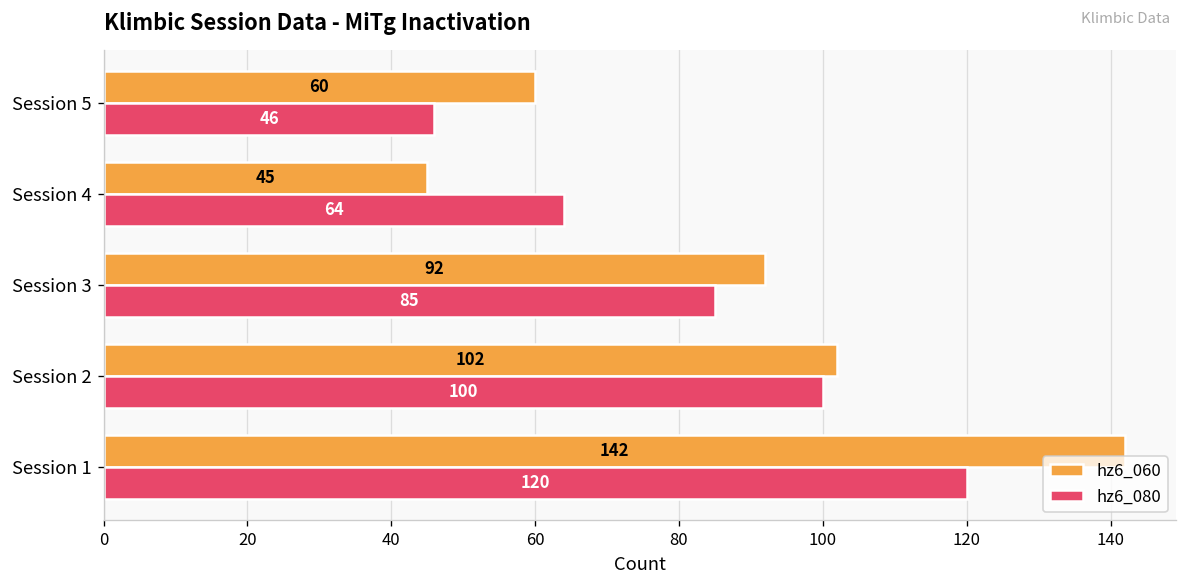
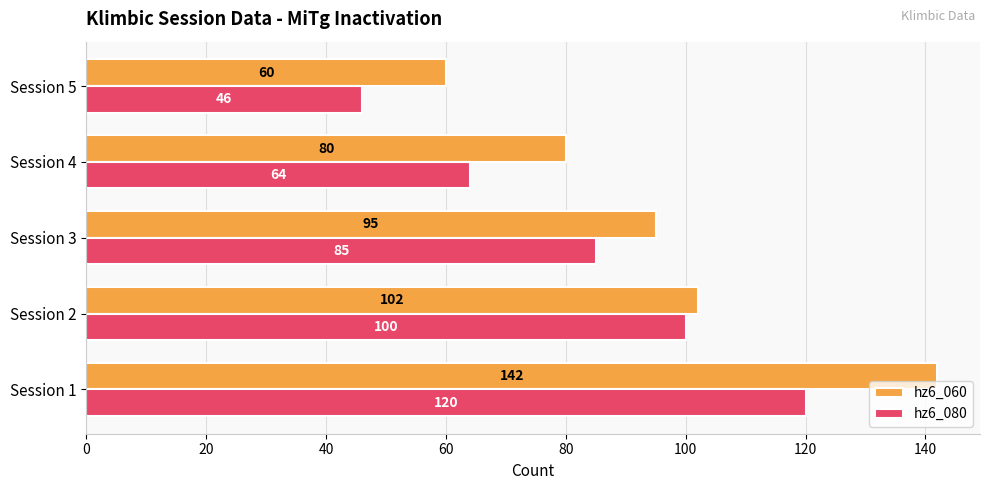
hz6_060, Session 4: 45 -> 80
hz6_060, Session 3: 92 -> 95
